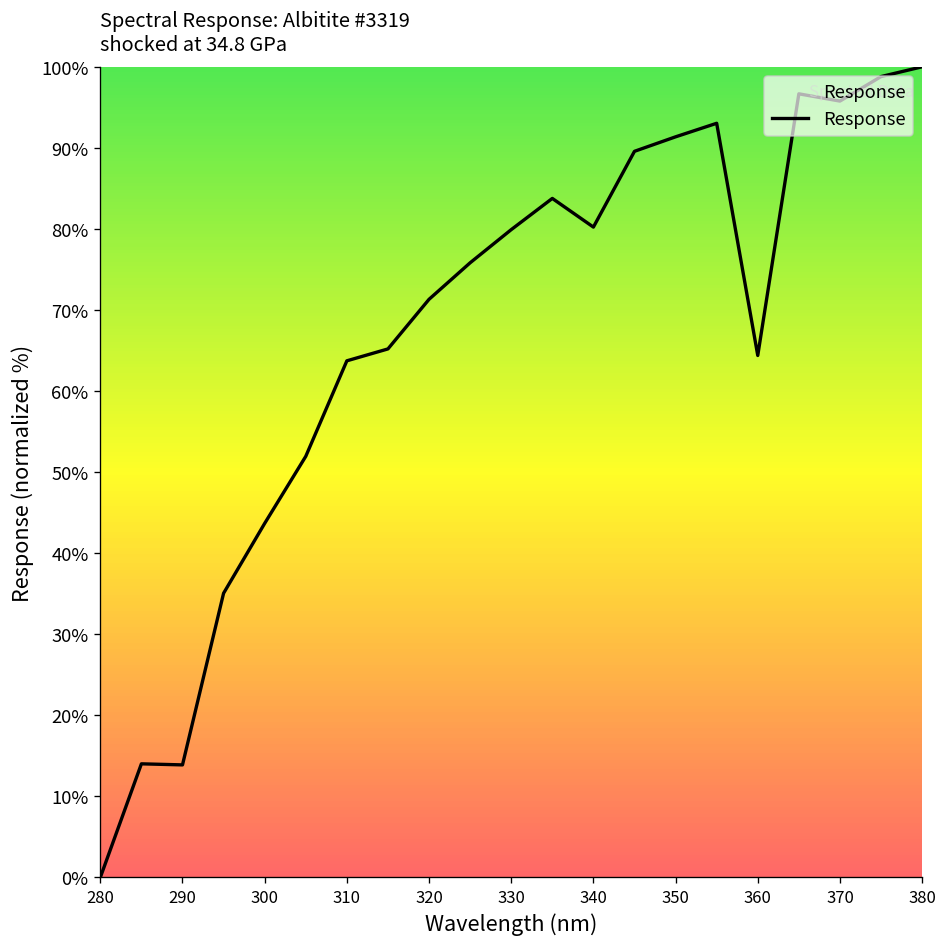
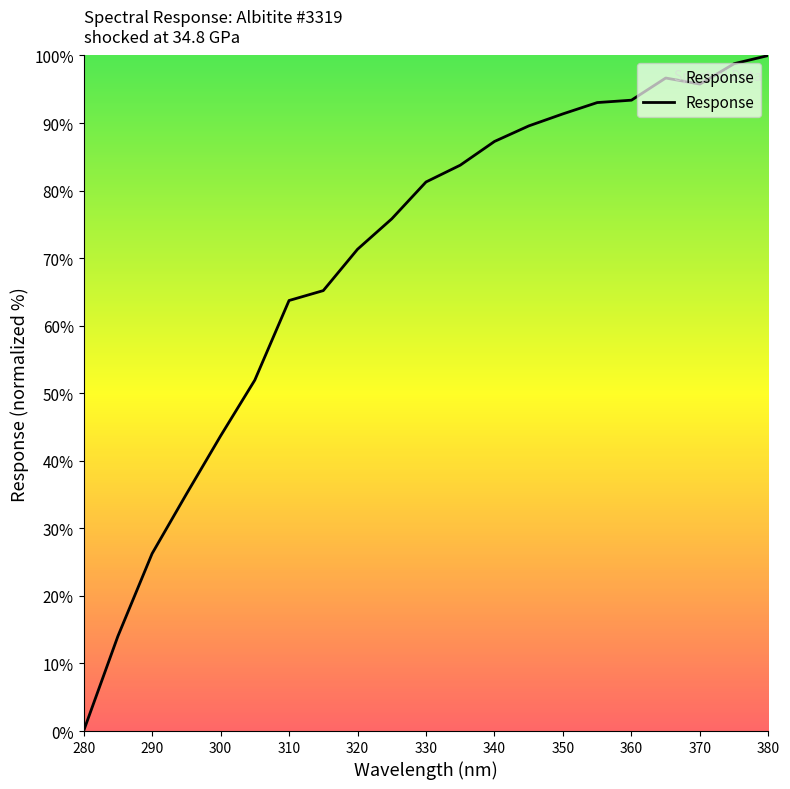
290: 14% -> 26%
330: 80% -> 81%
340: 80% -> 87%
360: 64% -> 93%
